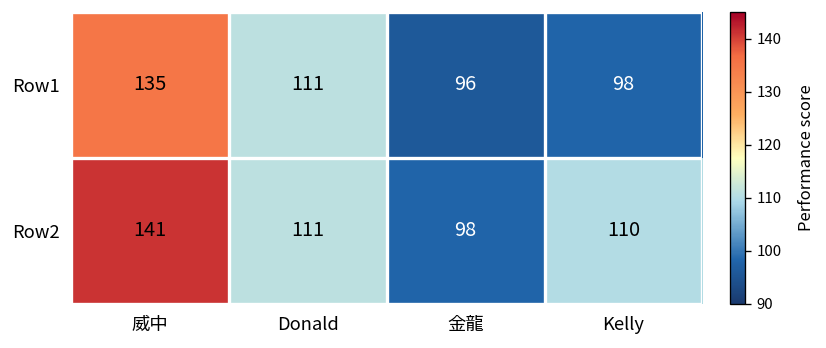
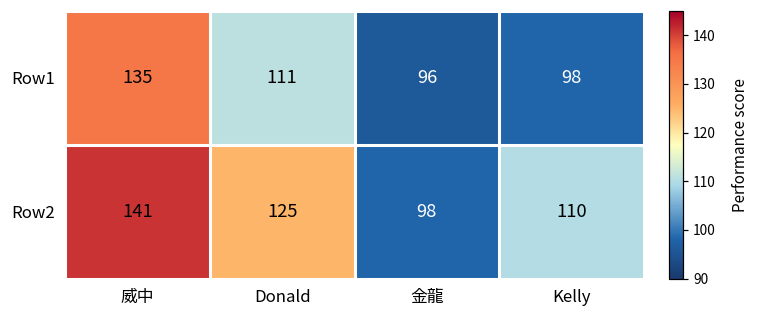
Row2, Donald: 111 -> 125
